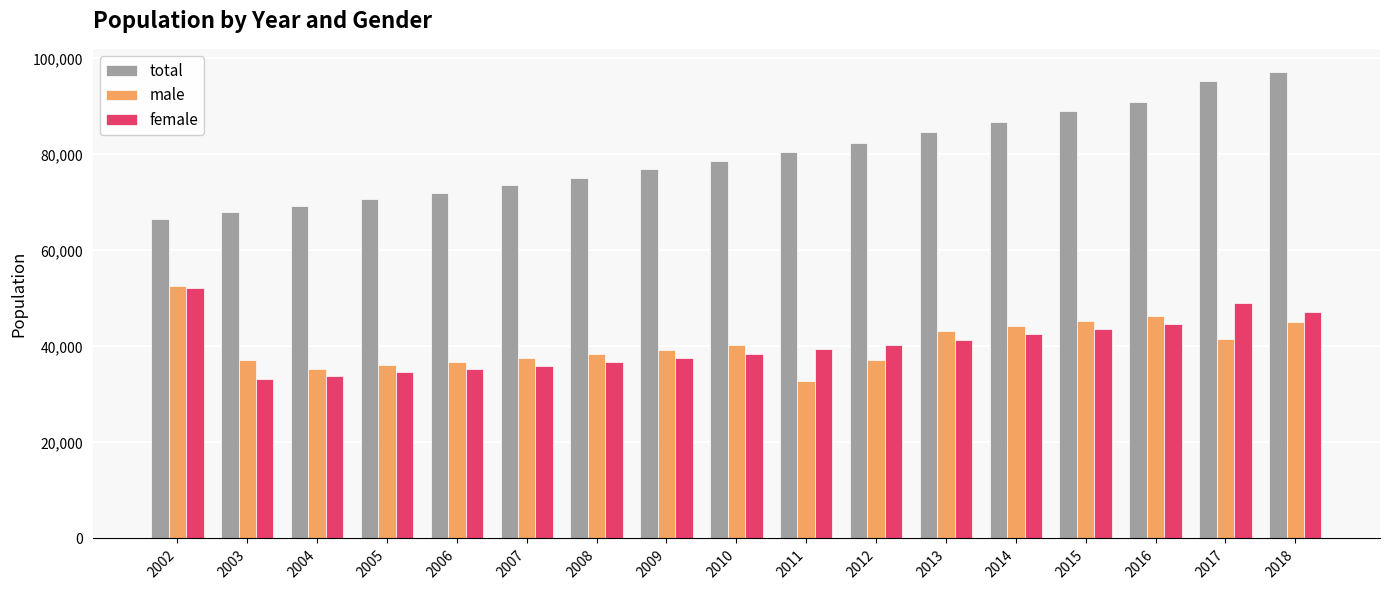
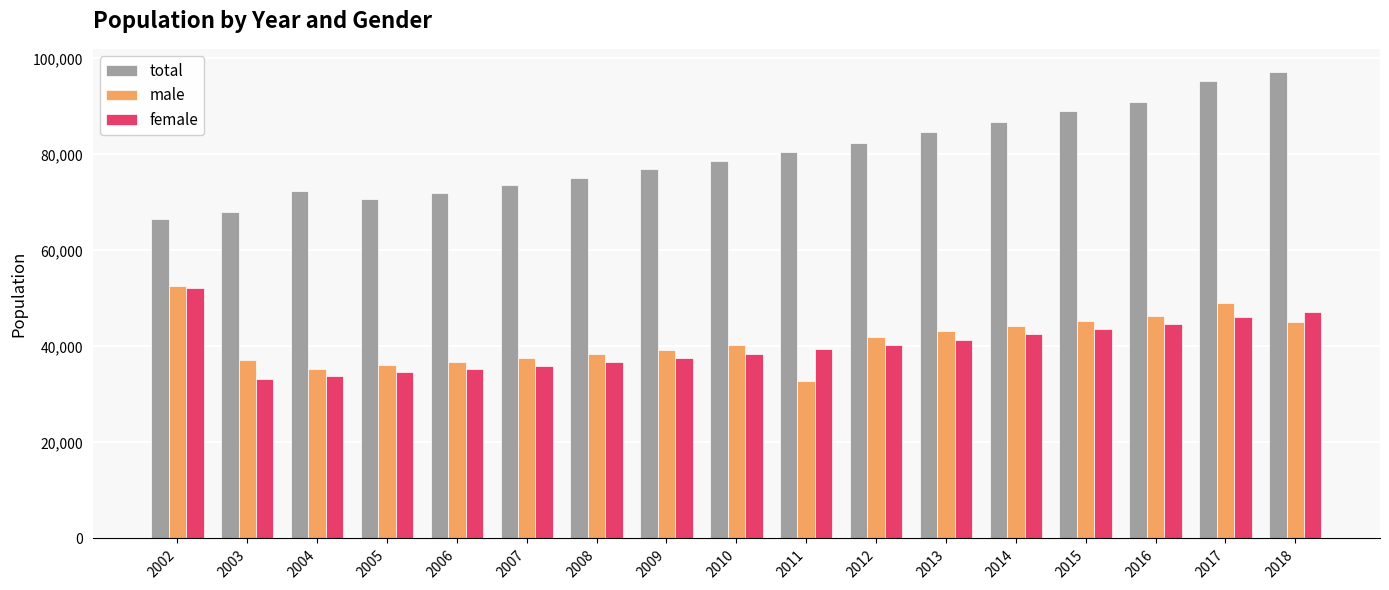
total, 2004: 69,000 -> 72,000
male, 2012: 37,000 -> 42,000
male, 2017: 42,000 -> 49,000
female, 2017: 49,000 -> 46,000
